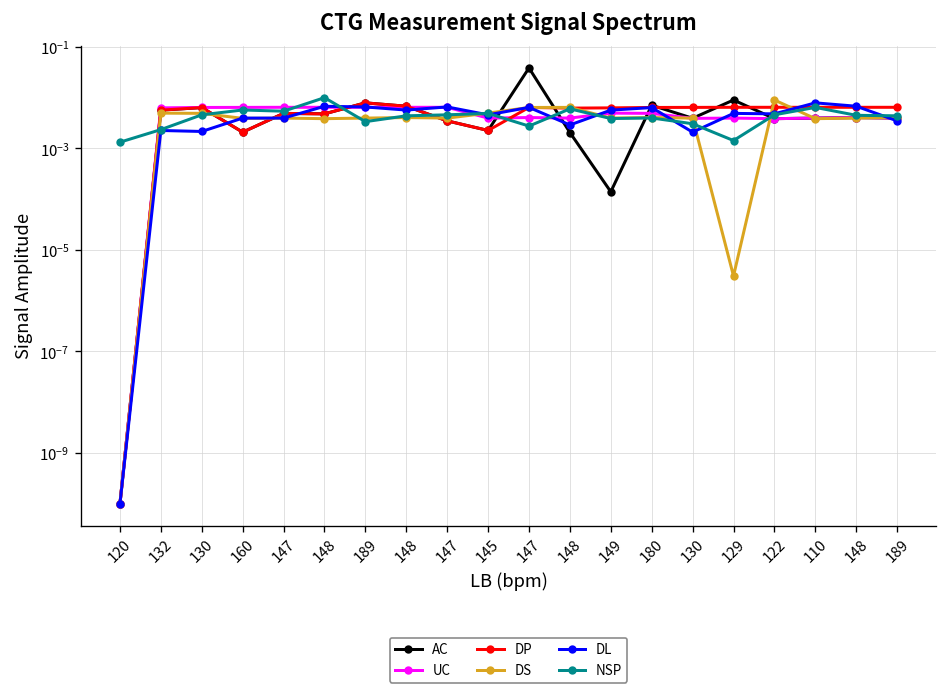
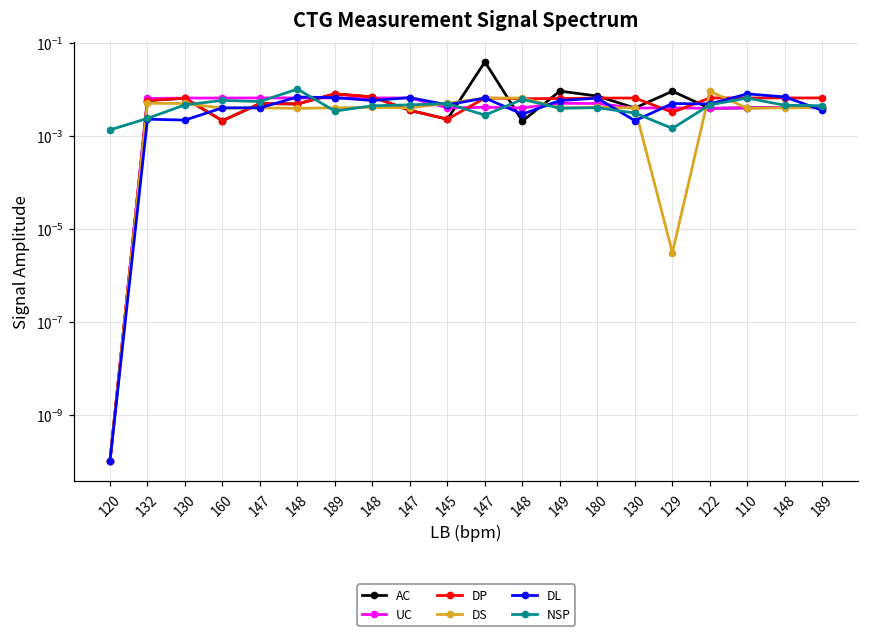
AC, 149: 0.00014 -> 0.009
DP, 129: 0.006 -> 0.003
